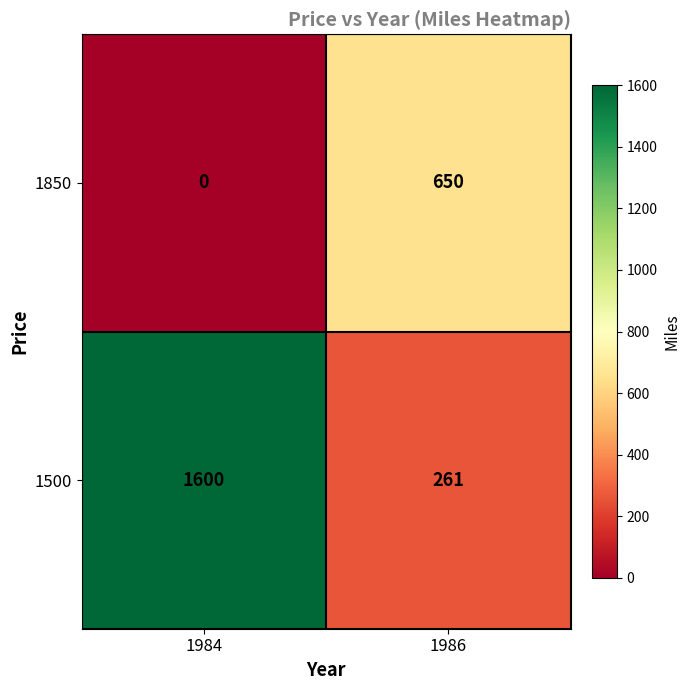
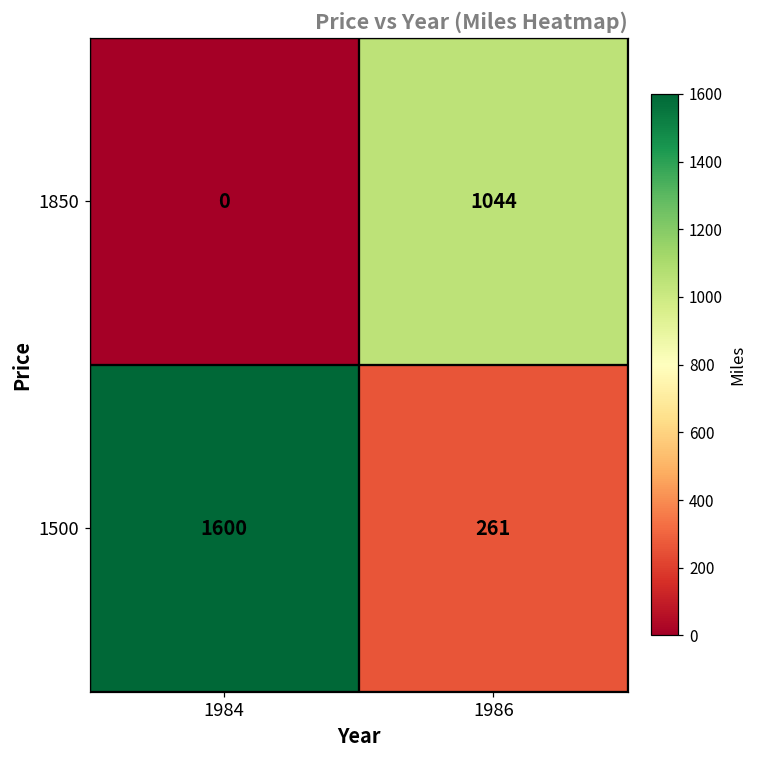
1850, 1986: 650 -> 1044
